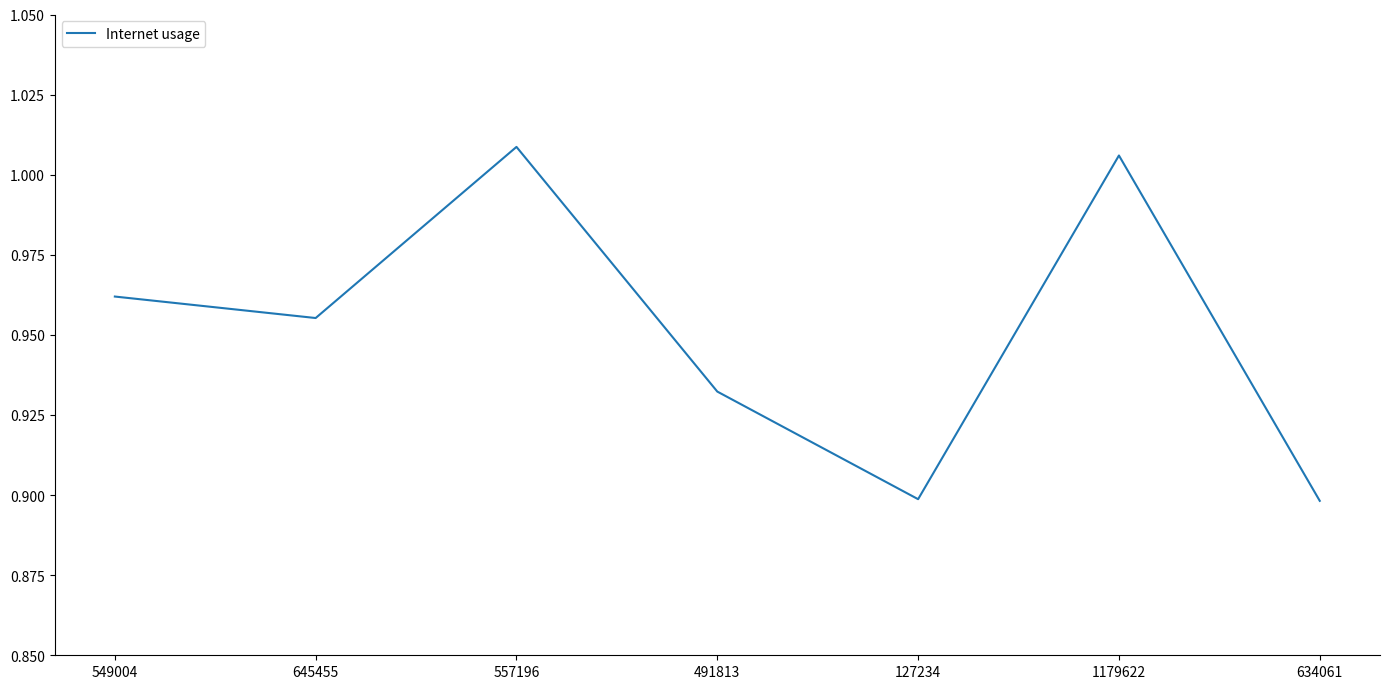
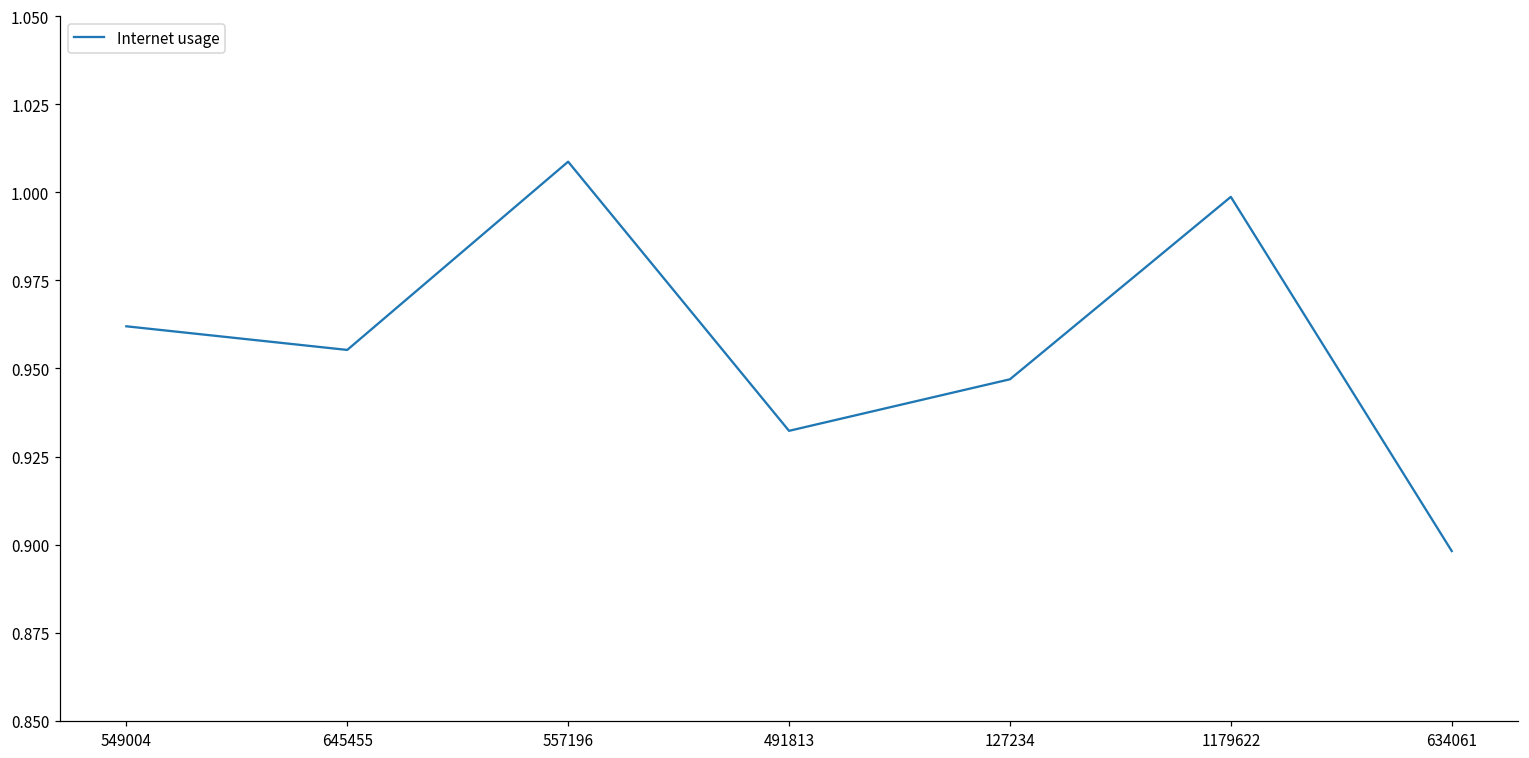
127234: 0.899 -> 0.947
1179622: 1.006 -> 0.999
